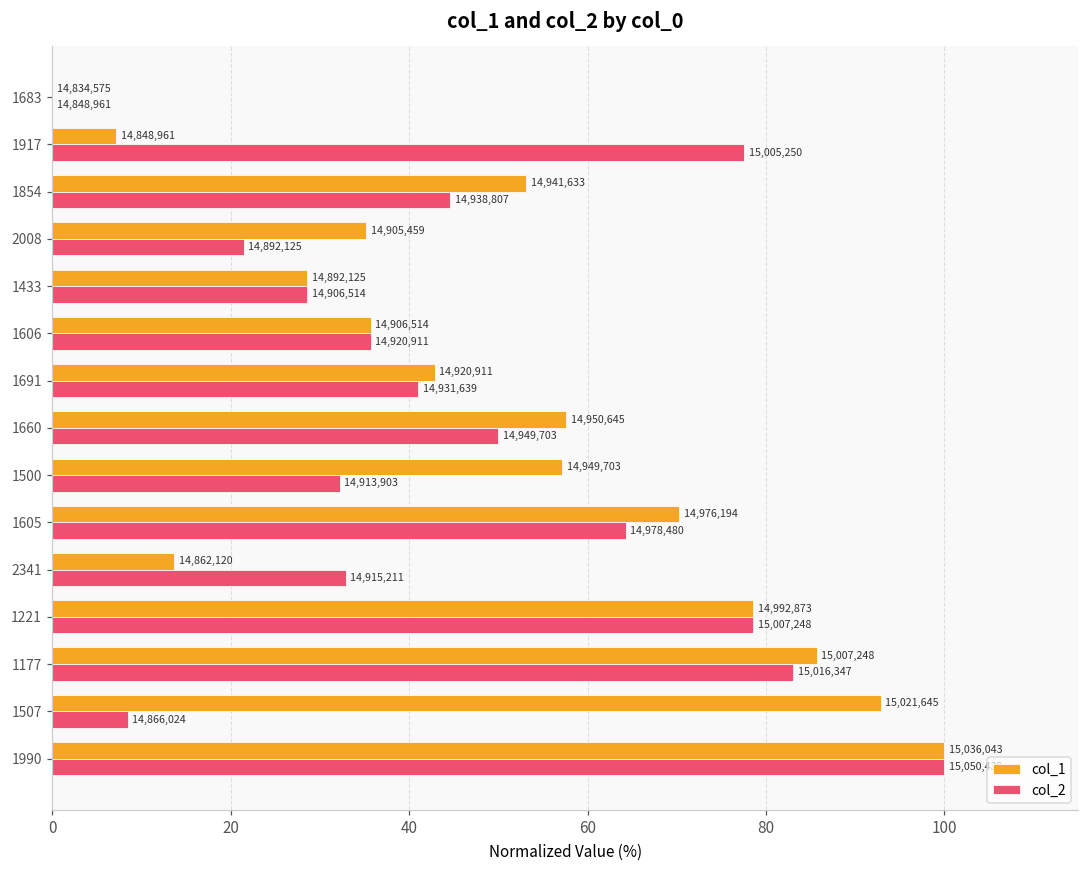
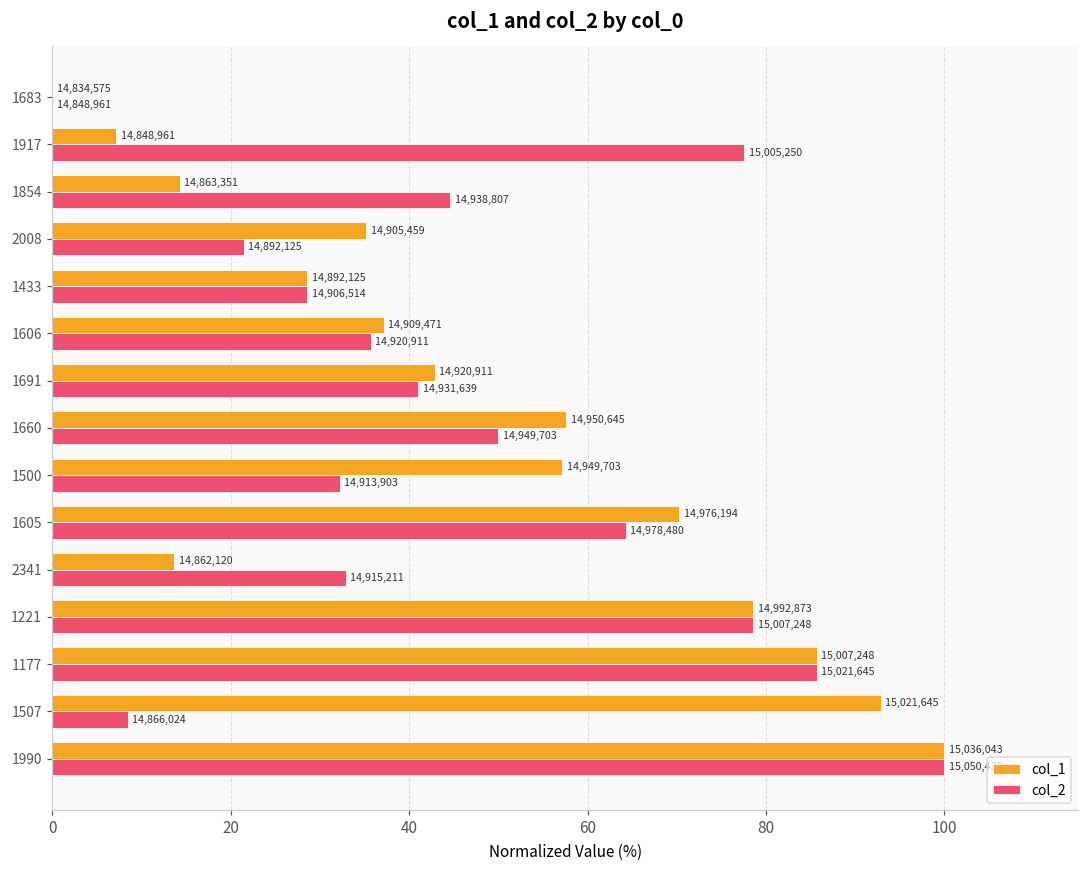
col_1, 1854: 14,941,633 -> 14,863,351
col_1, 1606: 14,906,514 -> 14,909,471
col_2, 1177: 15,016,347 -> 15,021,645
